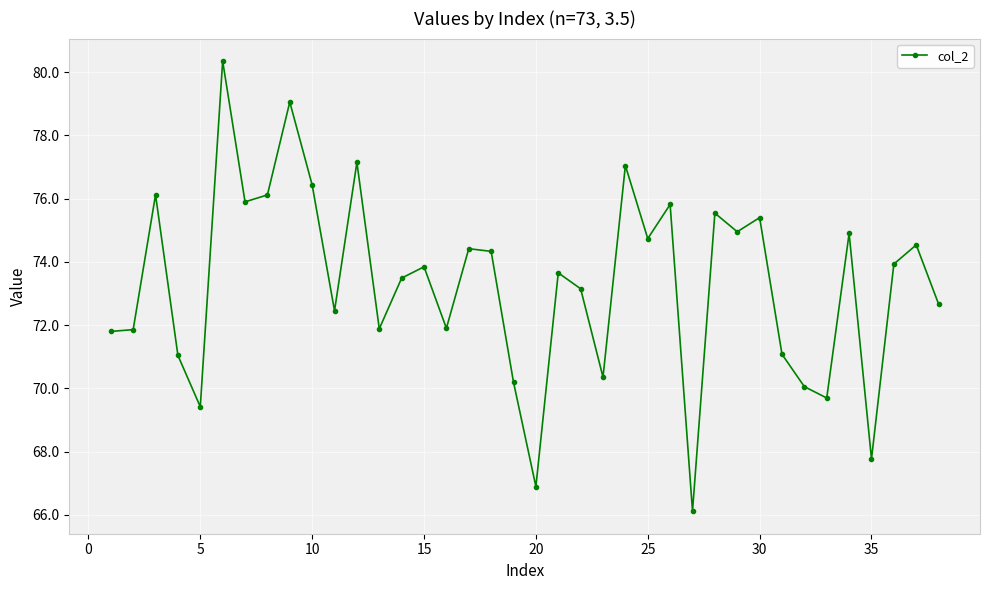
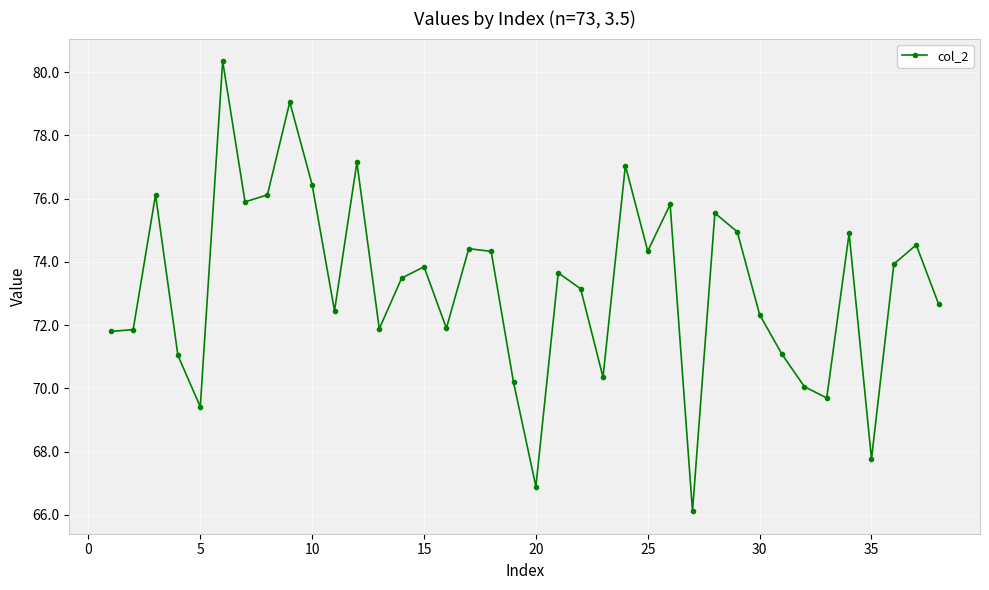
25: 74.7 -> 74.3
30: 75.4 -> 72.3
